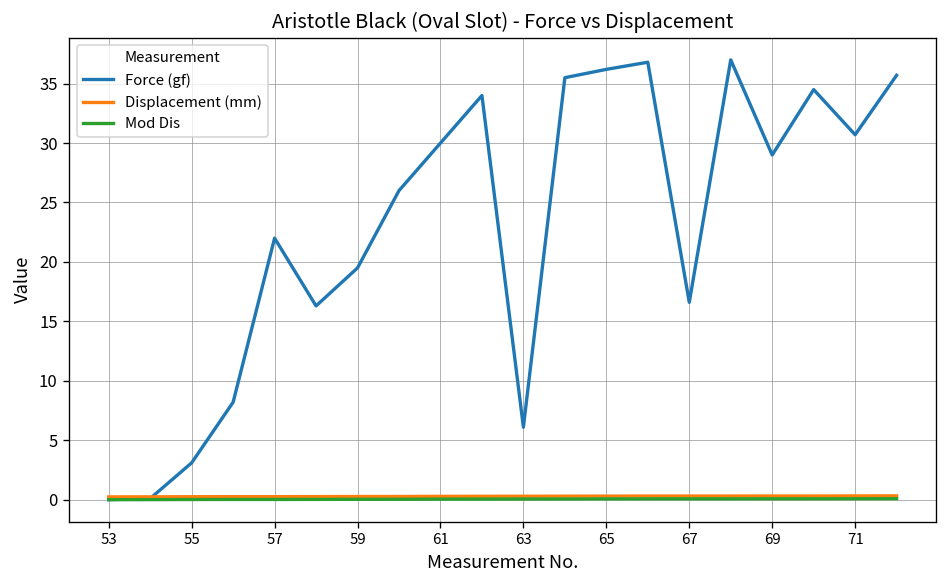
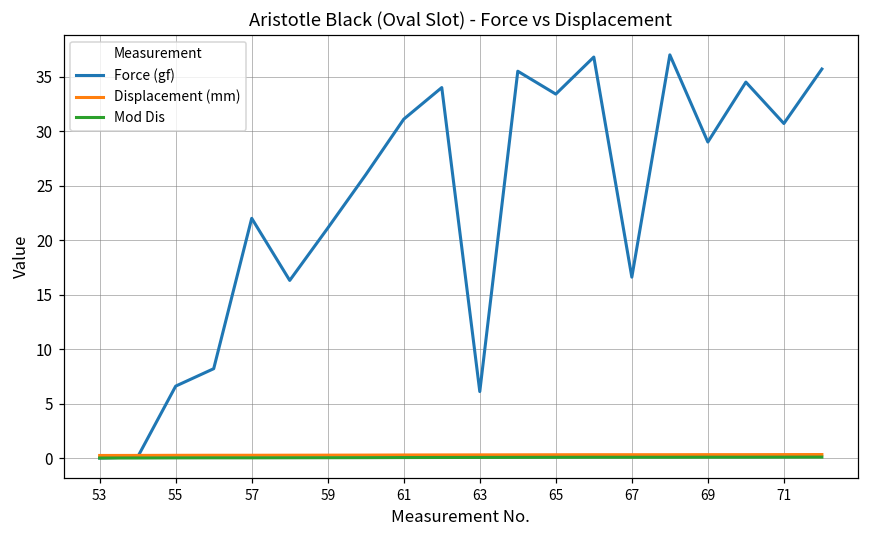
Force (gf), 55: 3 -> 7
Force (gf), 59: 20 -> 21
Force (gf), 61: 30 -> 31
Force (gf), 65: 36 -> 33
